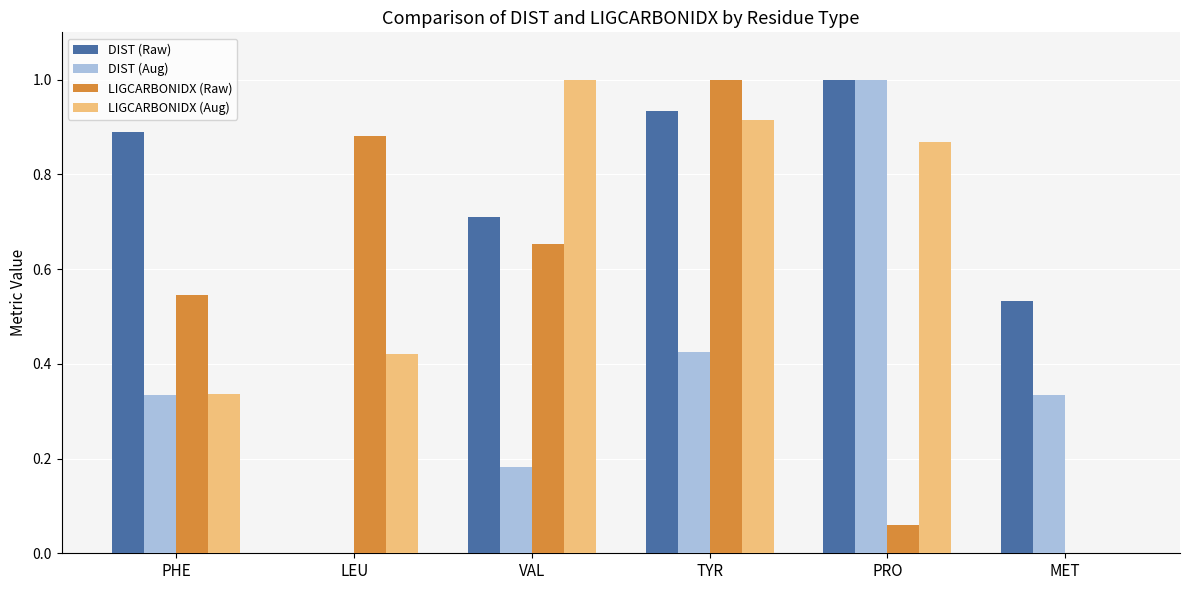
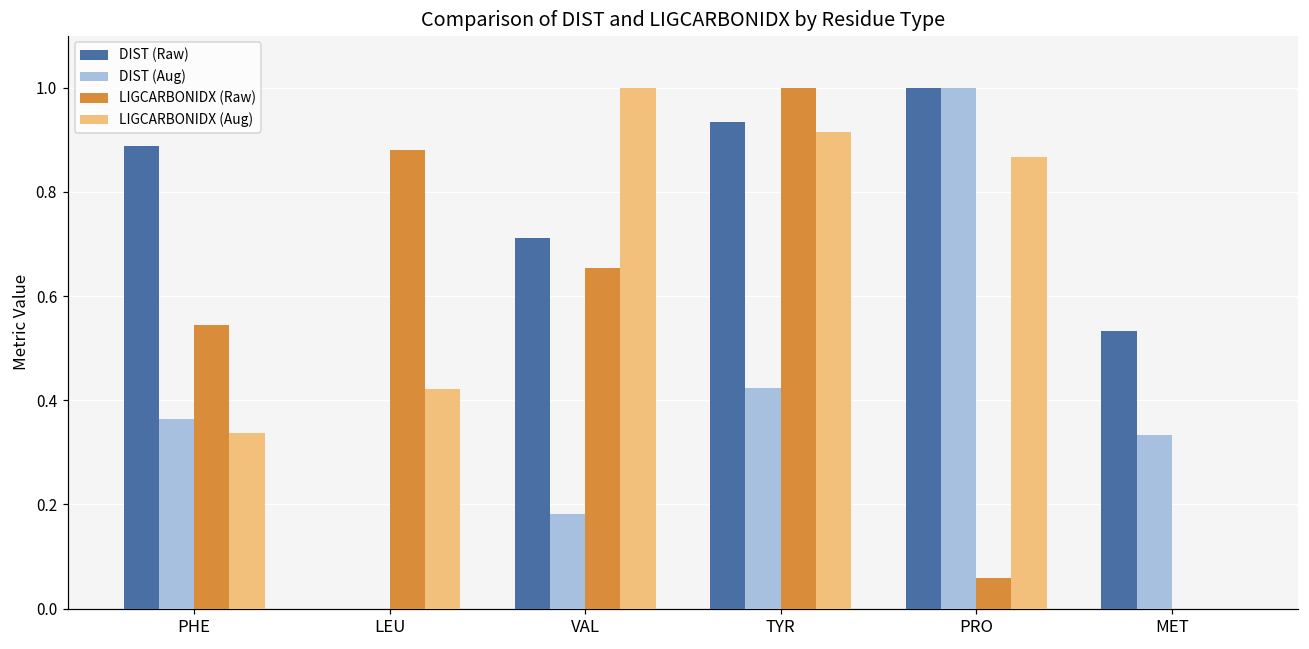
DIST (Aug), PHE: 0.33 -> 0.36
